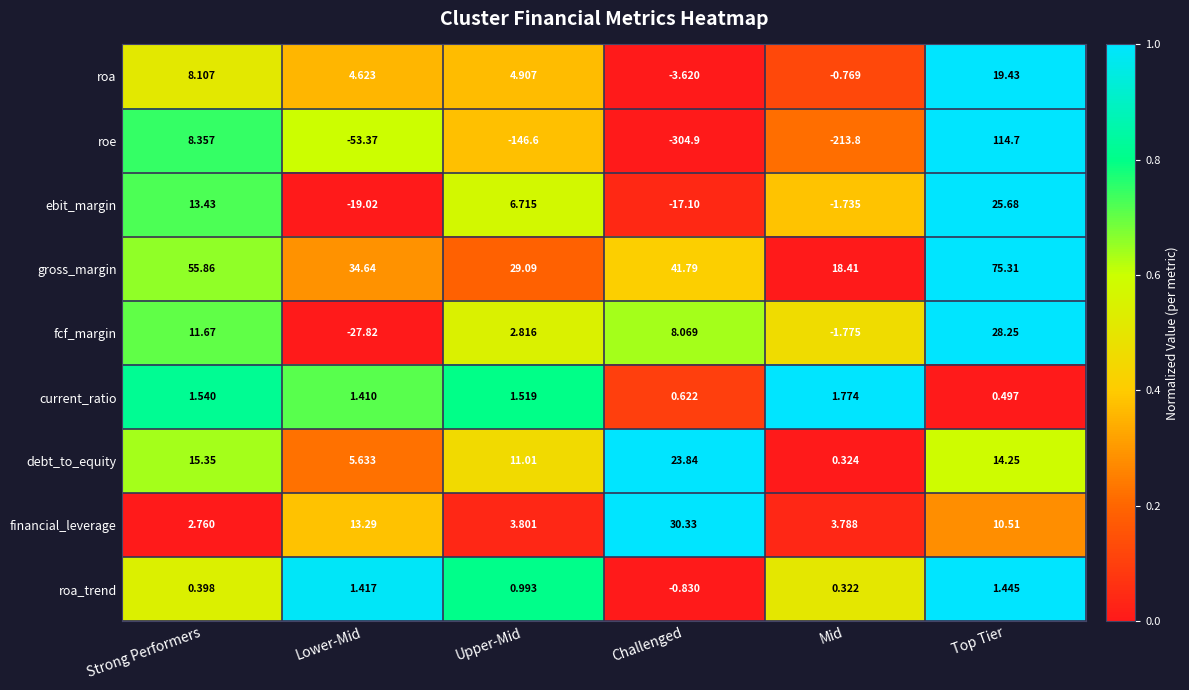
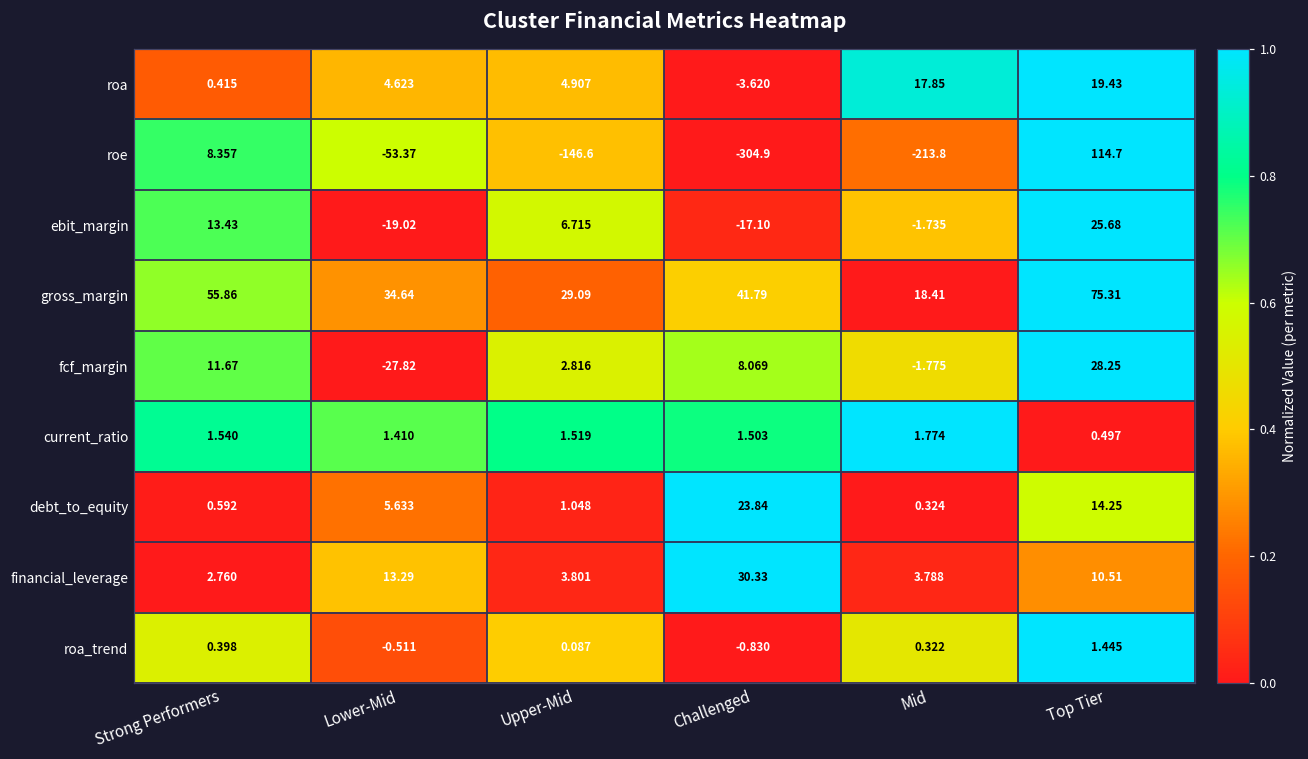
roa, Strong Performers: 8.107 -> 0.415
roa, Mid: -0.769 -> 17.85
current_ratio, Challenged: 0.622 -> 1.503
debt_to_equity, Strong Performers: 15.35 -> 0.592
debt_to_equity, Upper-Mid: 11.01 -> 1.048
roa_trend, Lower-Mid: 1.417 -> -0.511
roa_trend, Upper-Mid: 0.993 -> 0.087
